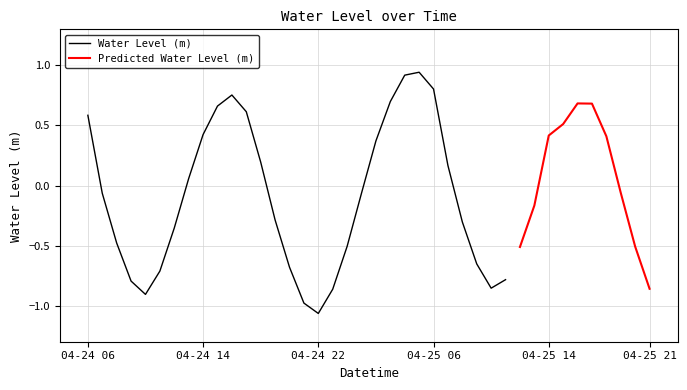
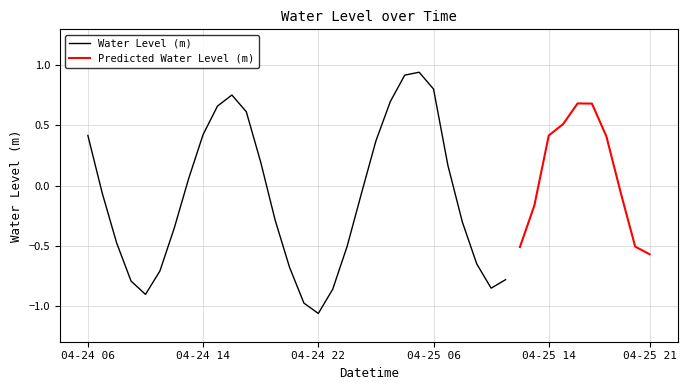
Water Level (m), 04-24 06: 0.58 -> 0.42
Predicted Water Level (m), 04-25 21: -0.86 -> -0.57
